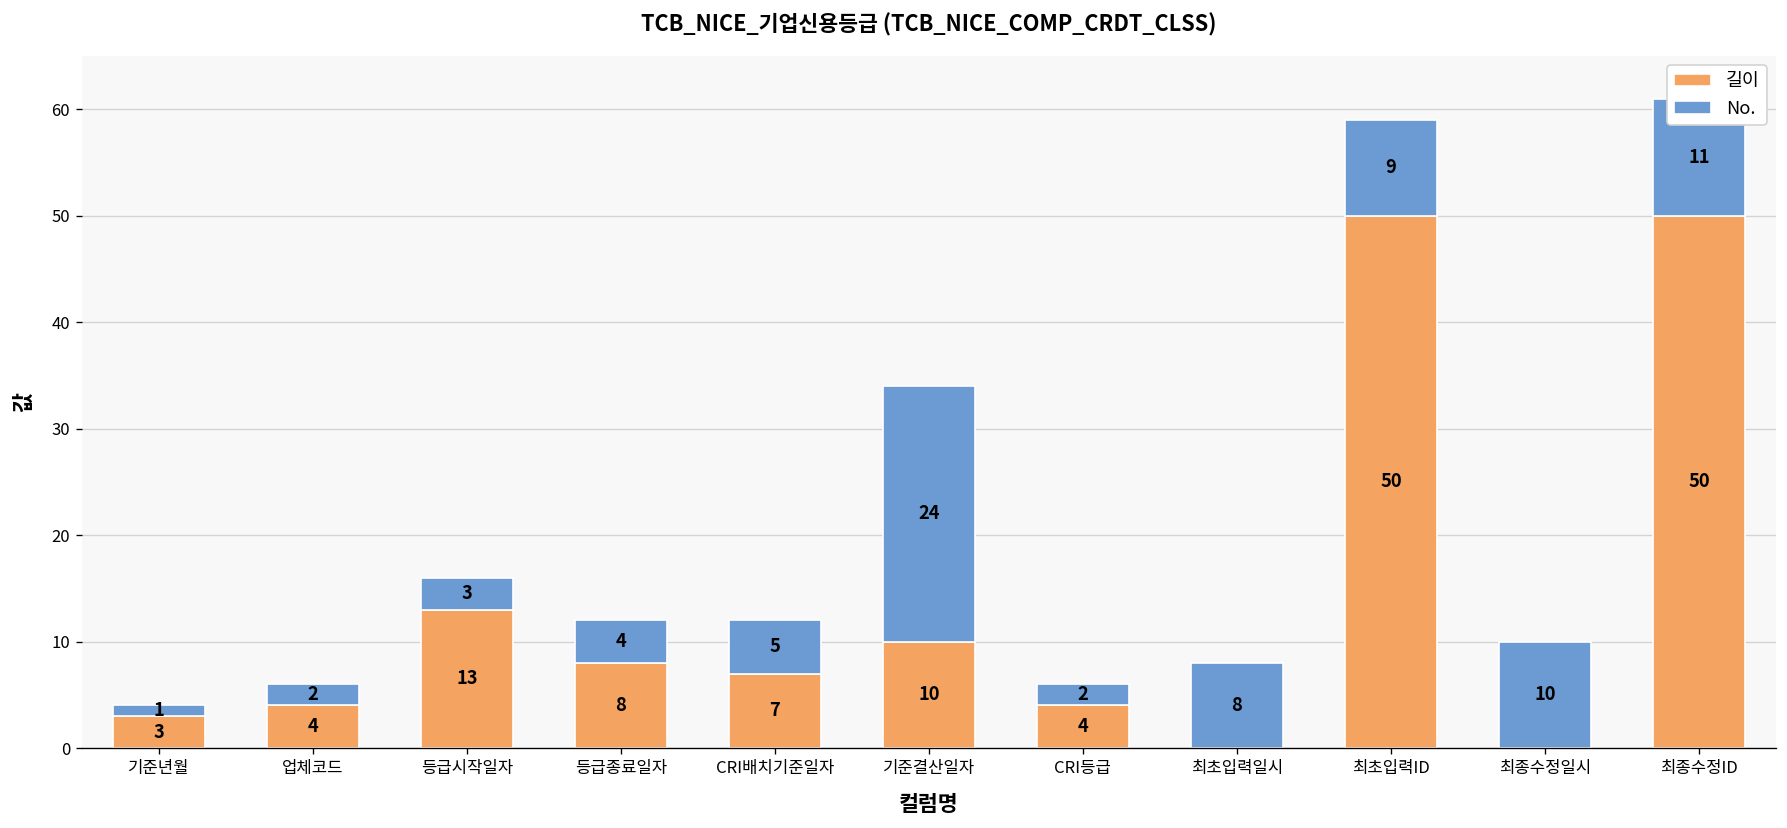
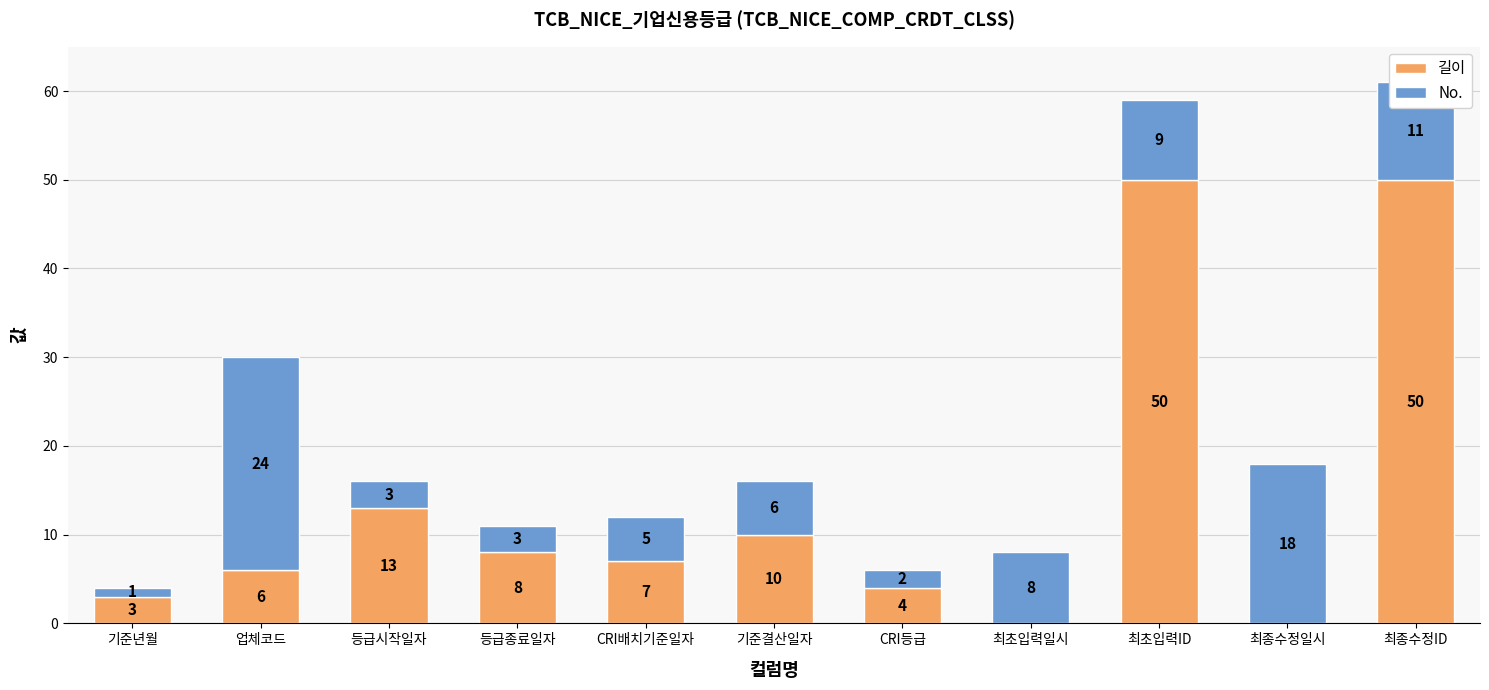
길이, 업체코드: 4 -> 6
No., 업체코드: 2 -> 24
No., 등급종료일자: 4 -> 3
No., 기준결산일자: 24 -> 6
No., 최종수정일시: 10 -> 18
